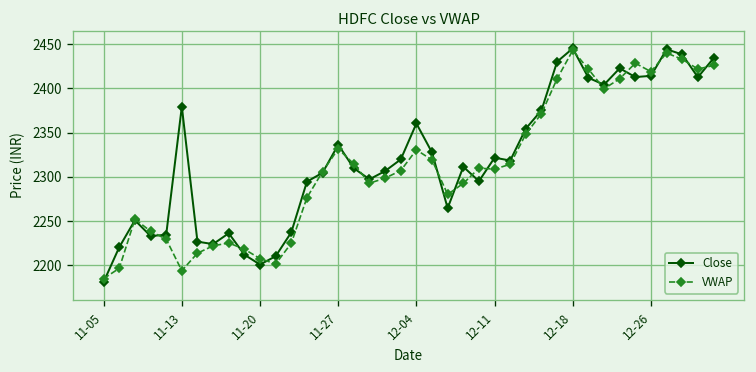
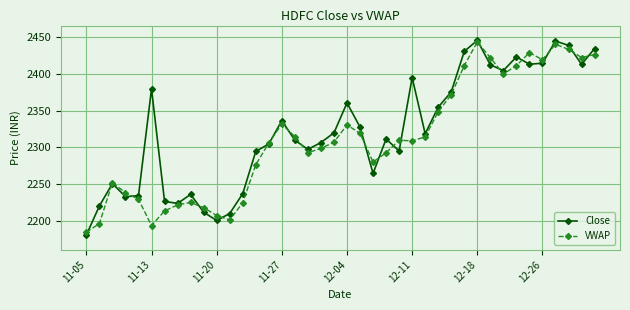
Close, 12-11: 2320 -> 2390
